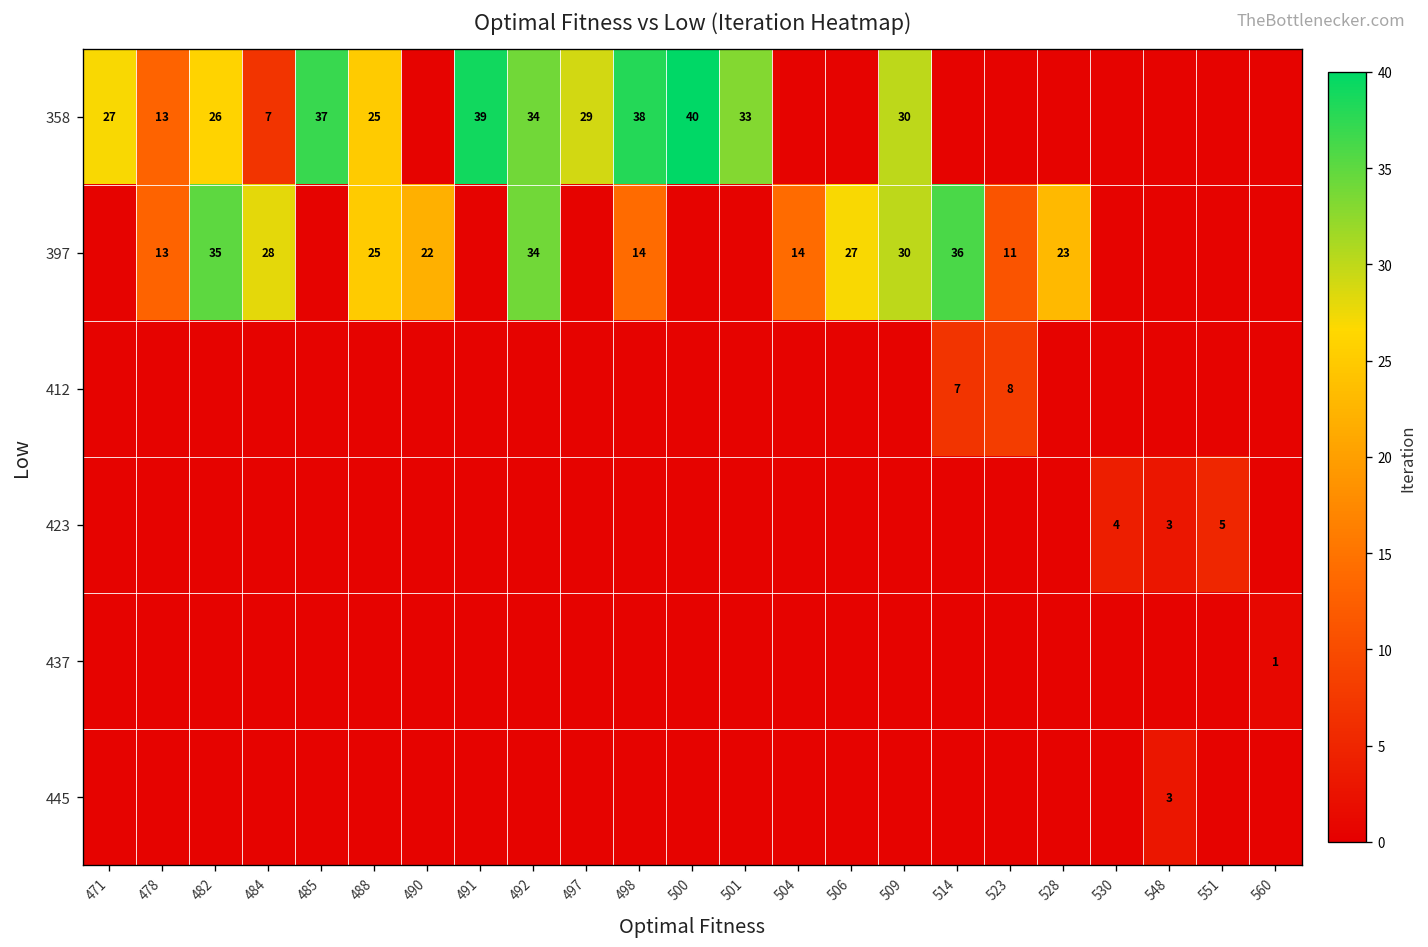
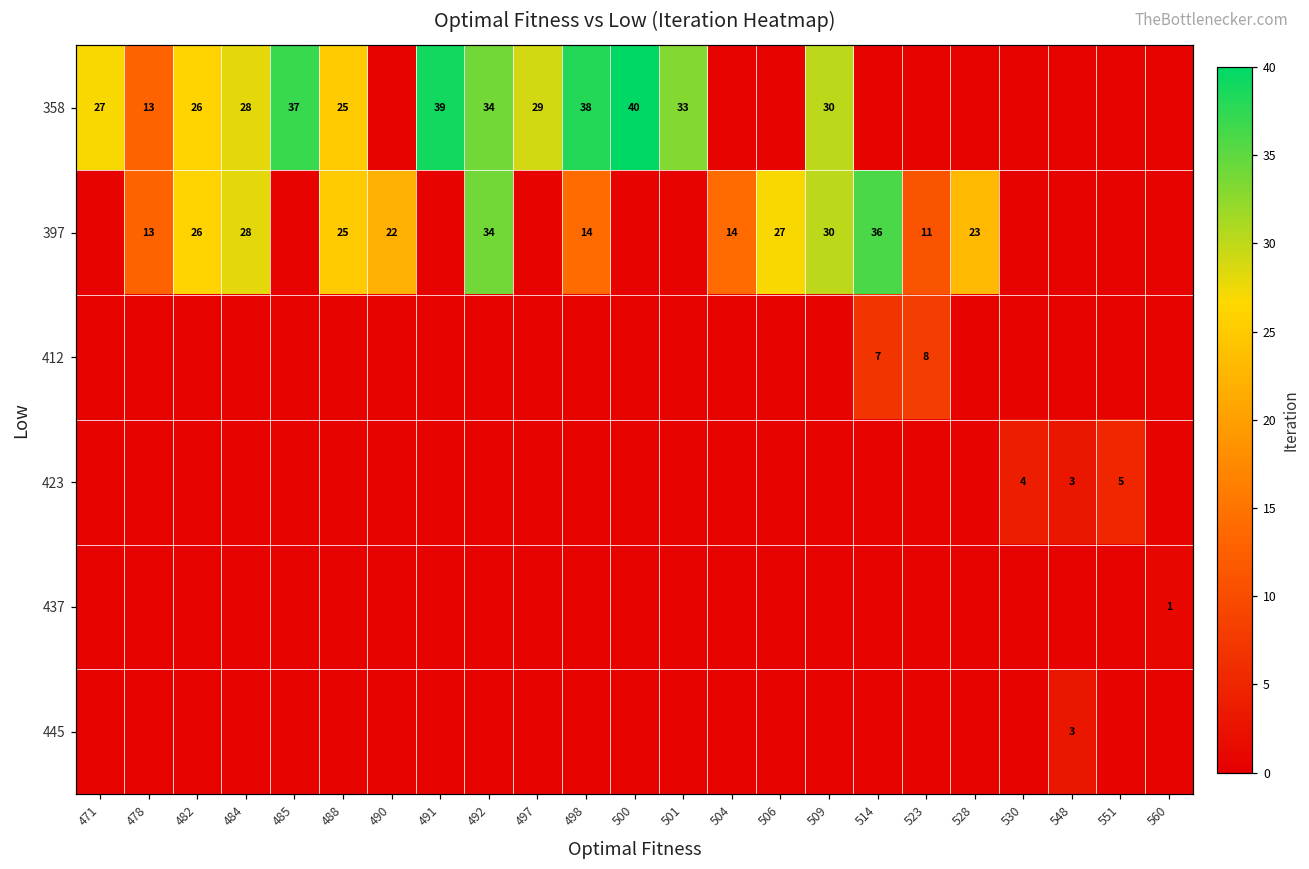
358, 484: 7 -> 28
397, 482: 35 -> 26
